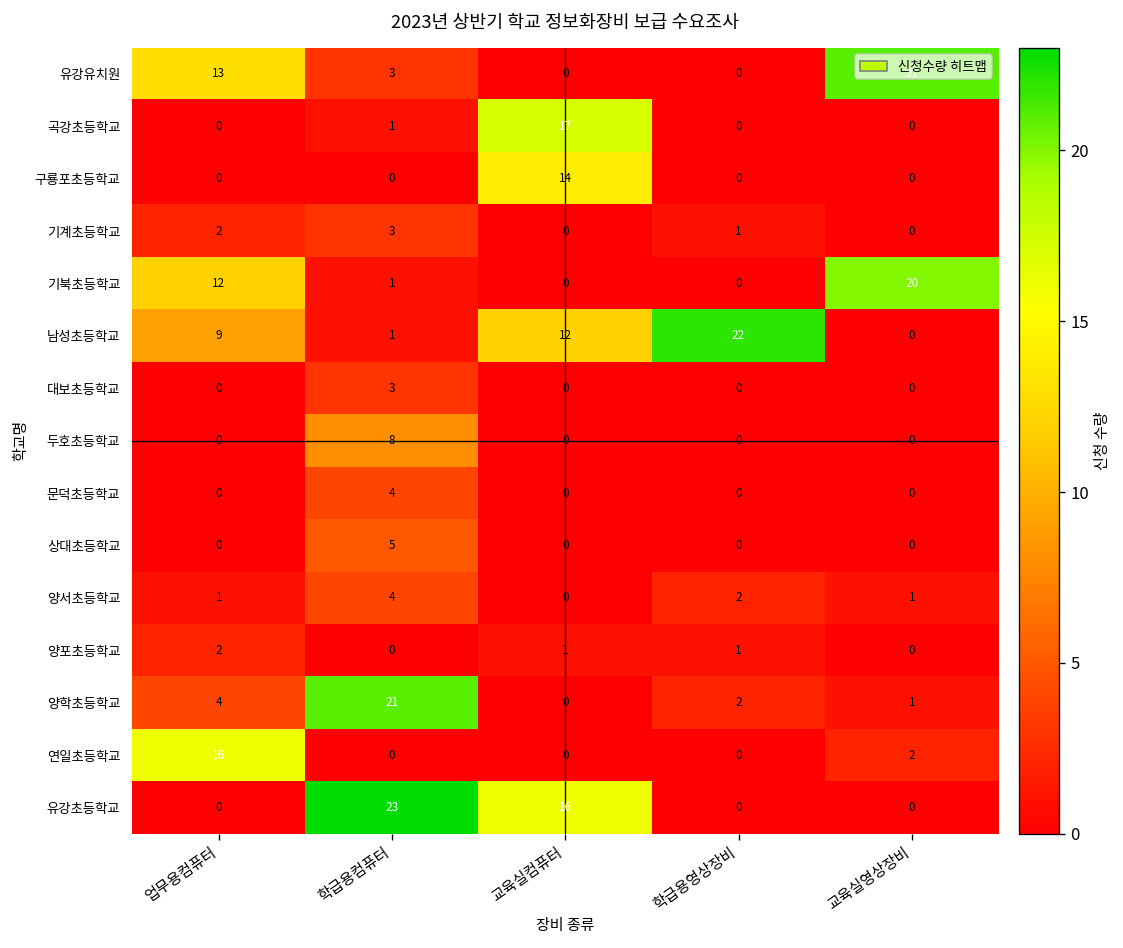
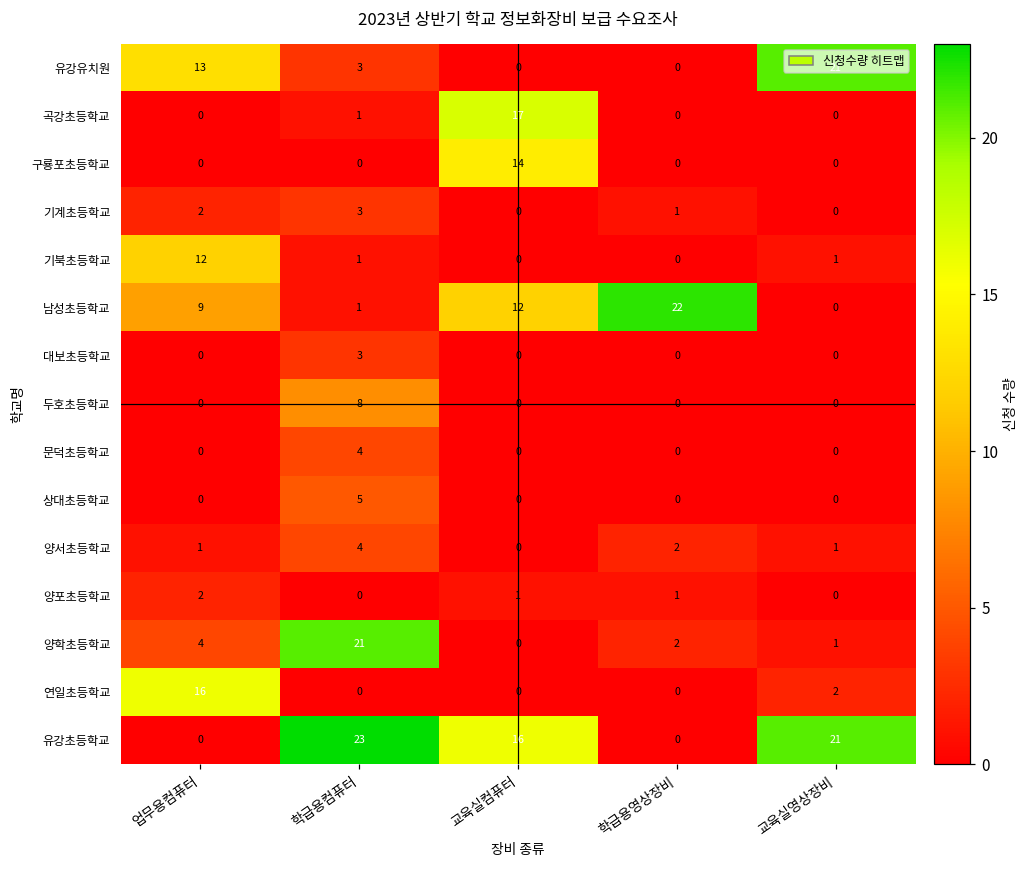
기북초등학교, 교육실영상장비: 20 -> 1
유강초등학교, 교육실영상장비: 0 -> 21
